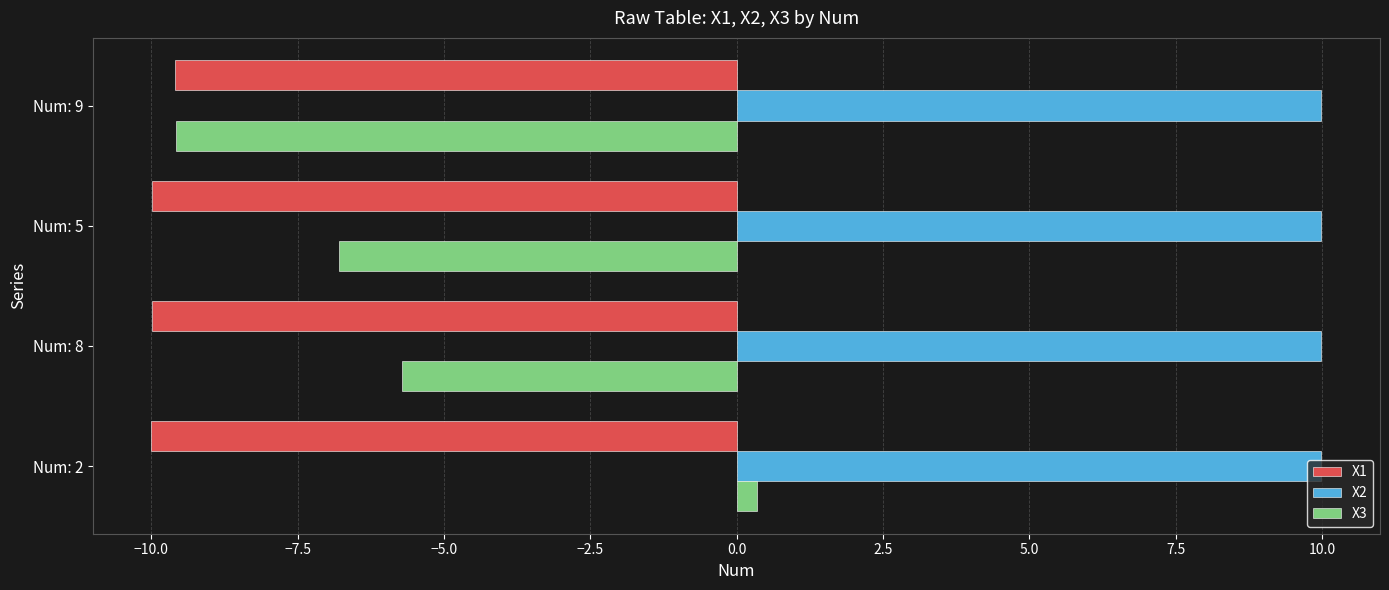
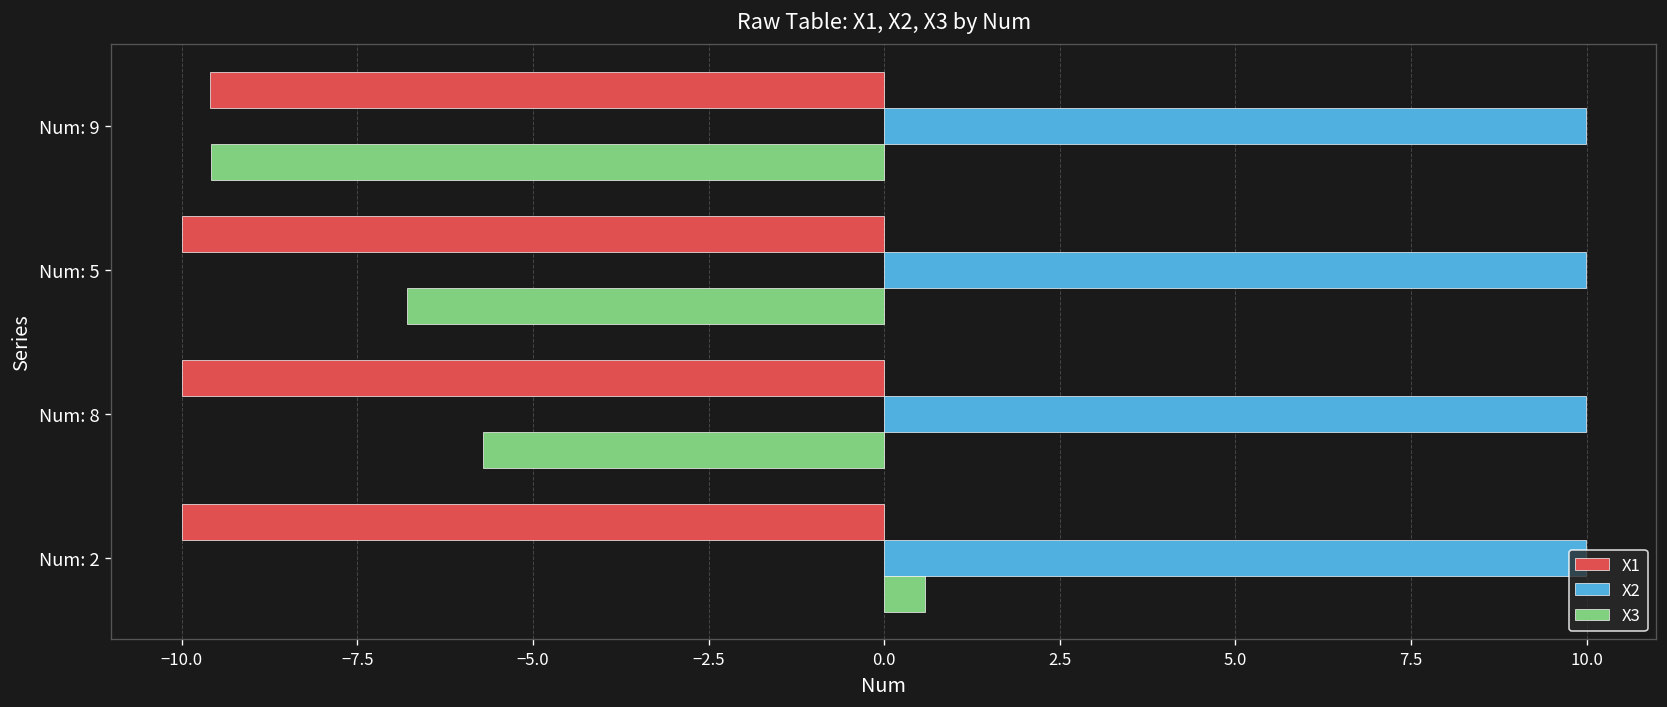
X3, Num: 2: 0.3 -> 0.6
